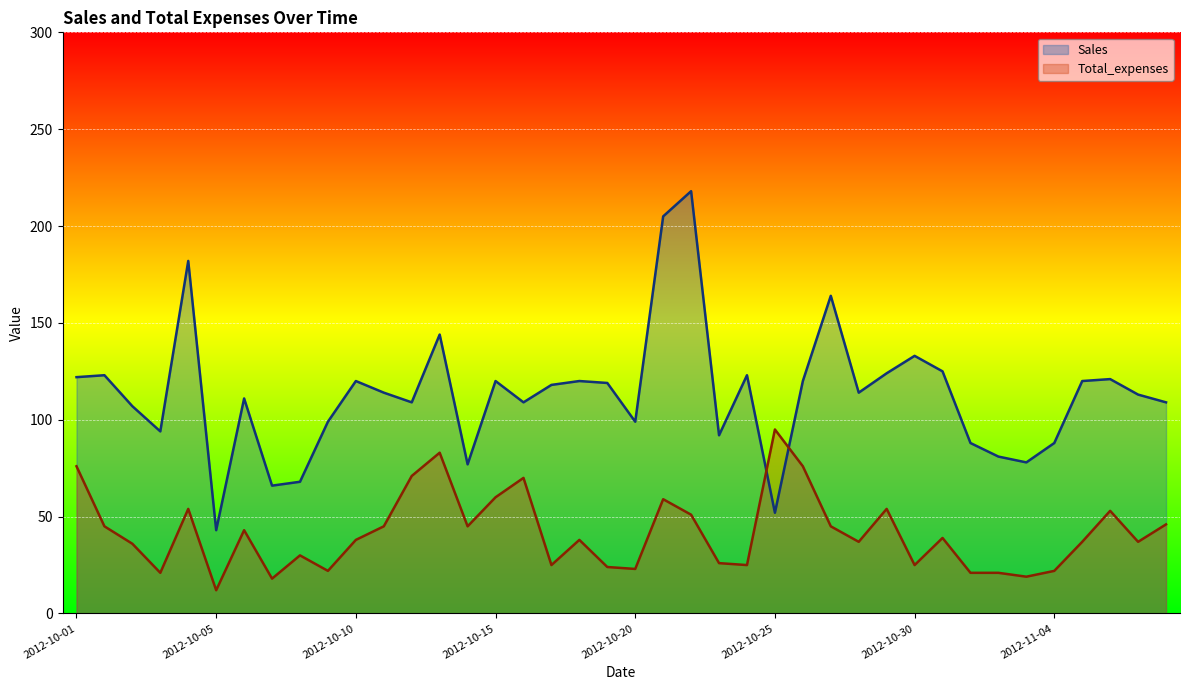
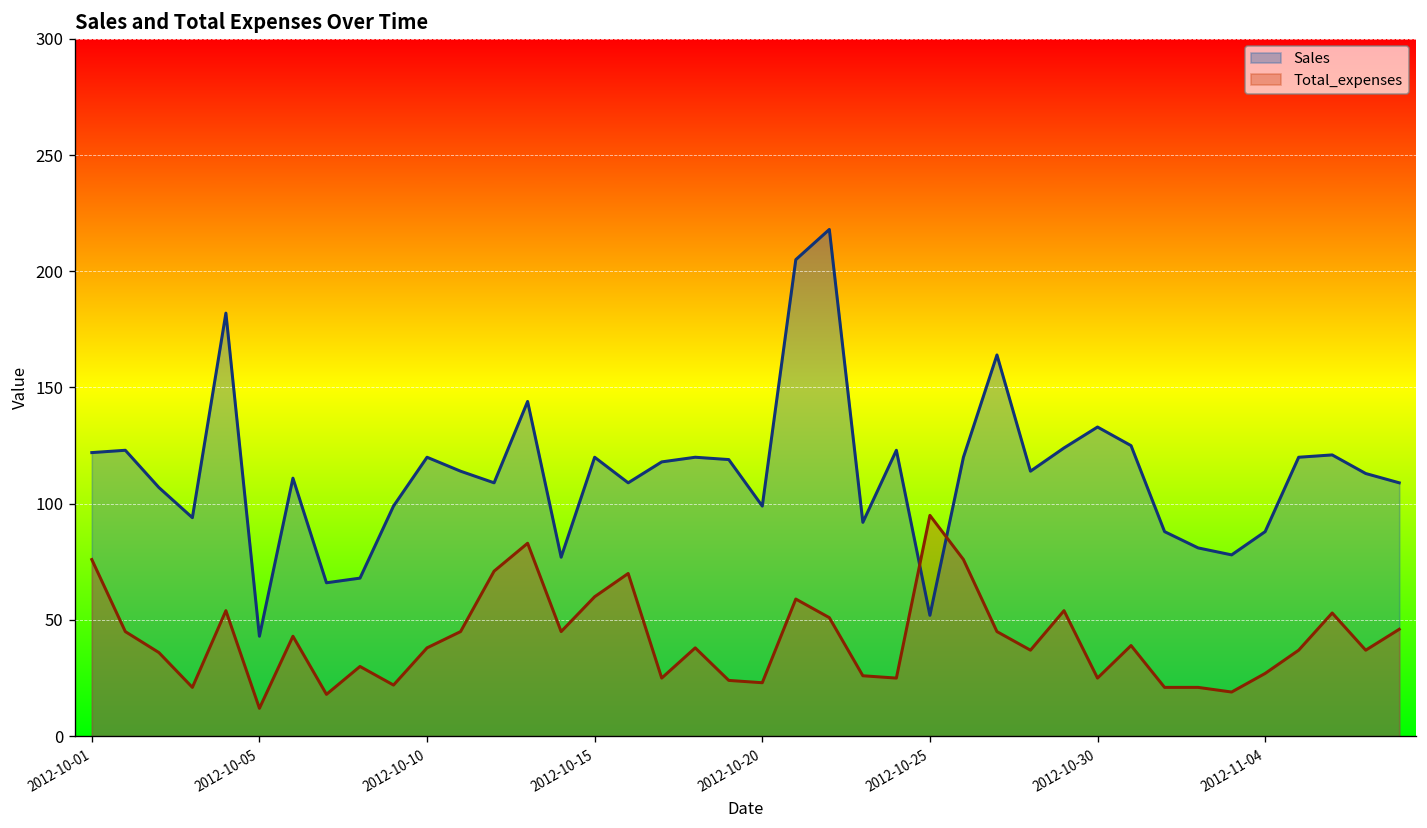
Total_expenses, 2012-11-04: 22 -> 27
